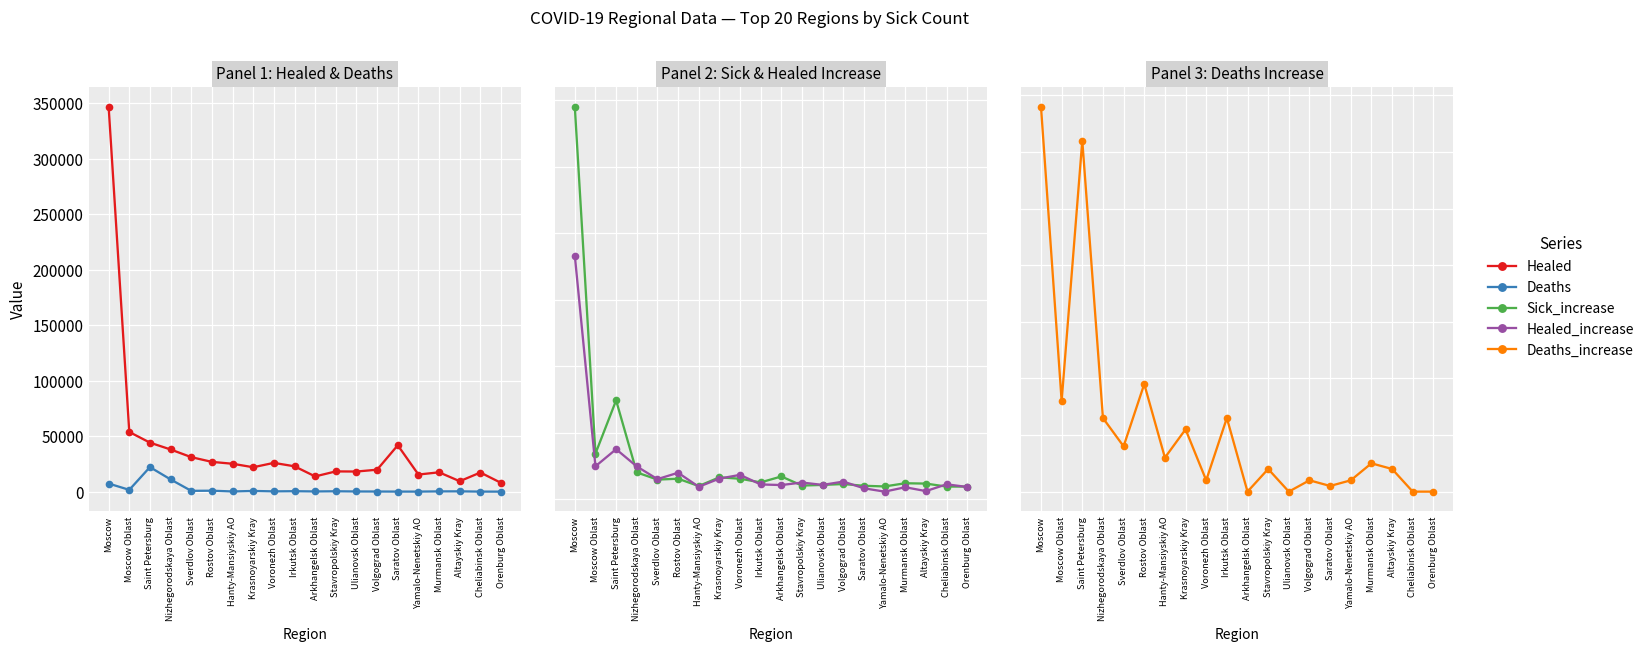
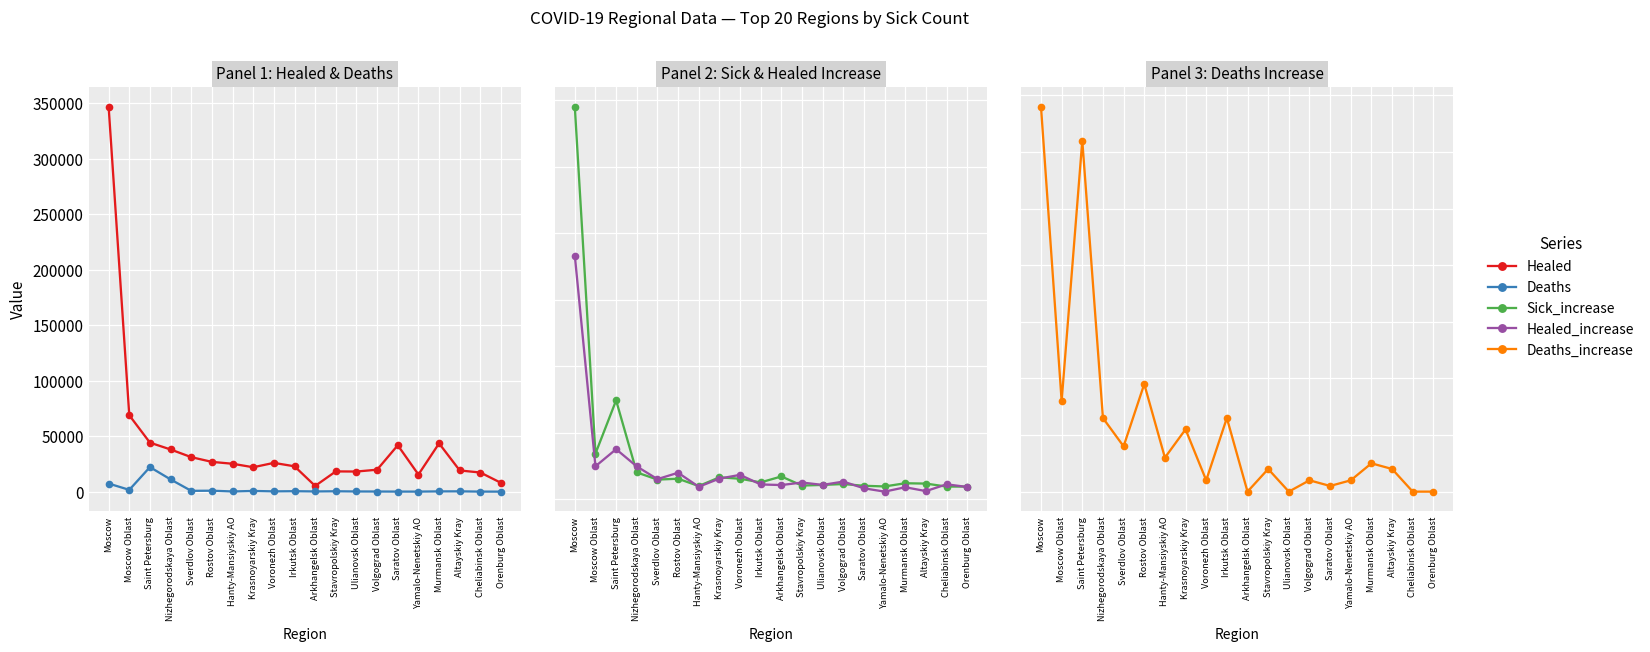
Panel 1: Healed & Deaths, Healed, Moscow Oblast: 54000 -> 69000
Panel 1: Healed & Deaths, Healed, Arkhangelsk Oblast: 14000 -> 5000
Panel 1: Healed & Deaths, Healed, Murmansk Oblast: 18000 -> 44000
Panel 1: Healed & Deaths, Healed, Altayskiy Kray: 10000 -> 19000
